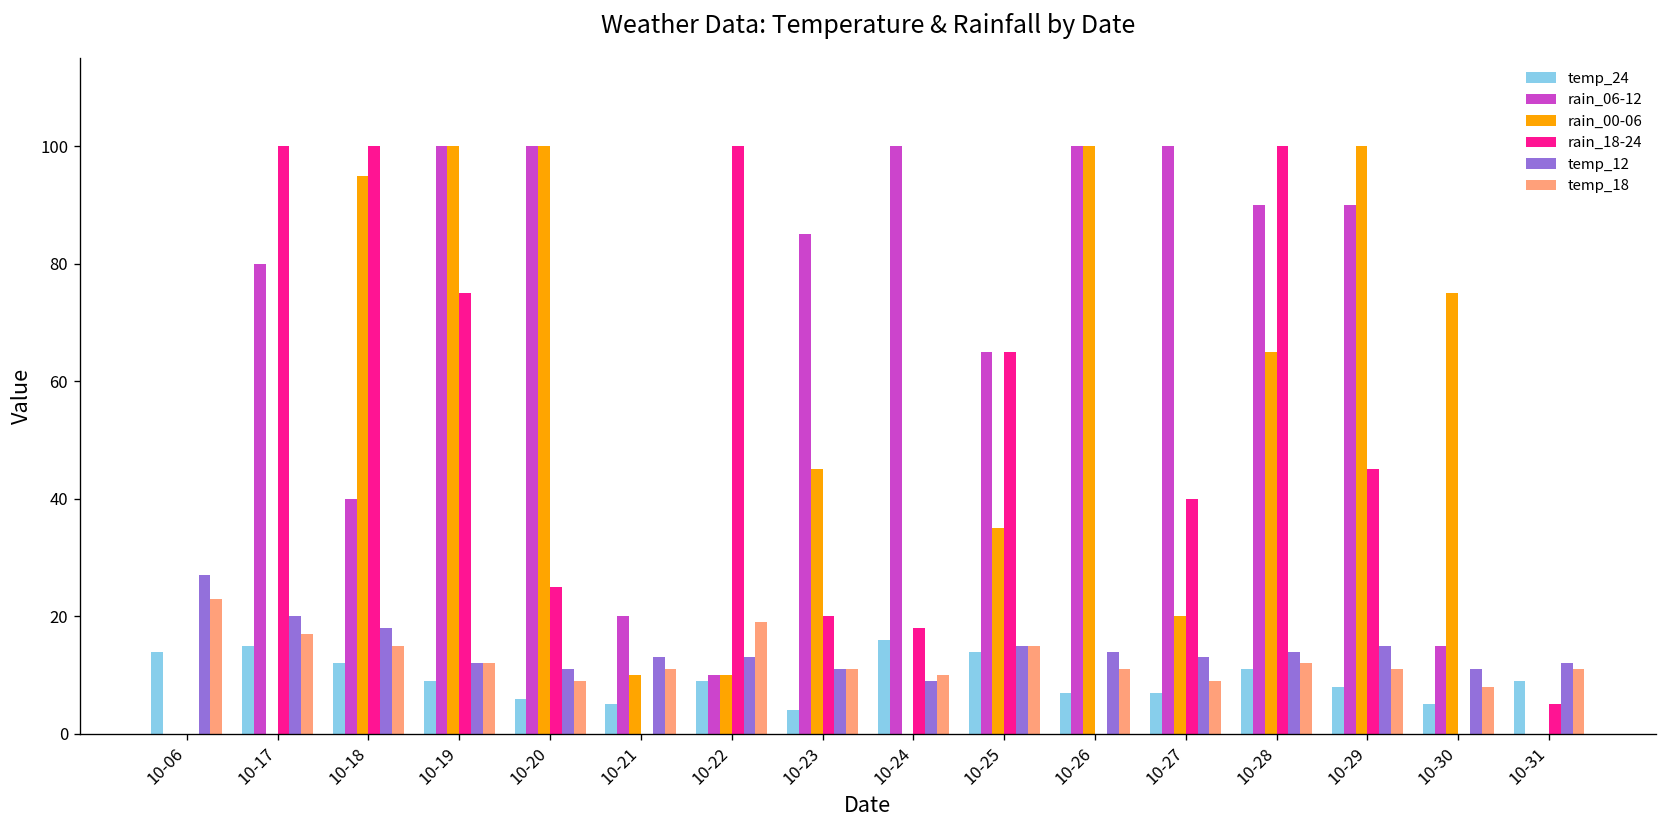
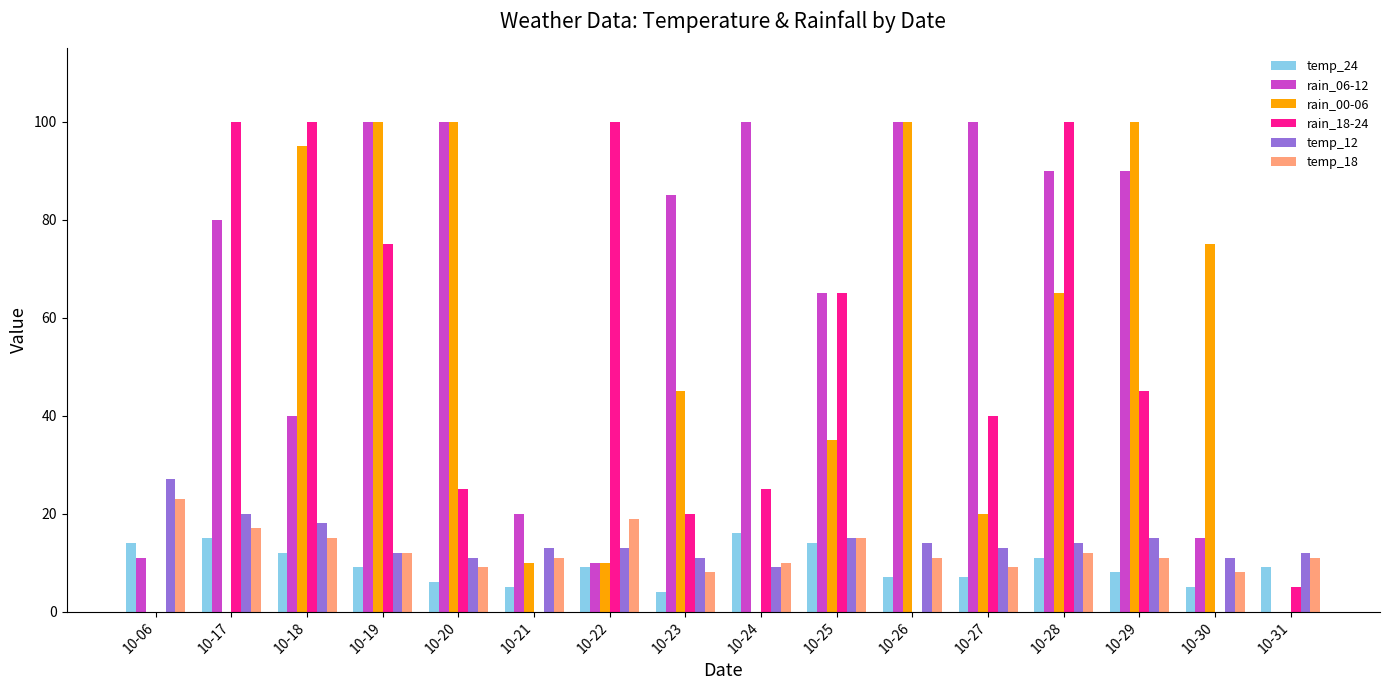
rain_06-12, 10-06: 0 -> 11
temp_18, 10-23: 11 -> 8
rain_18-24, 10-24: 18 -> 25
